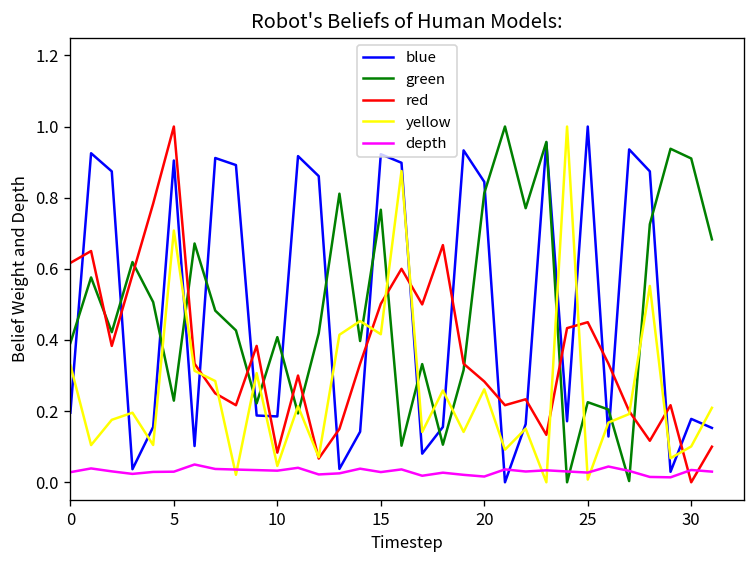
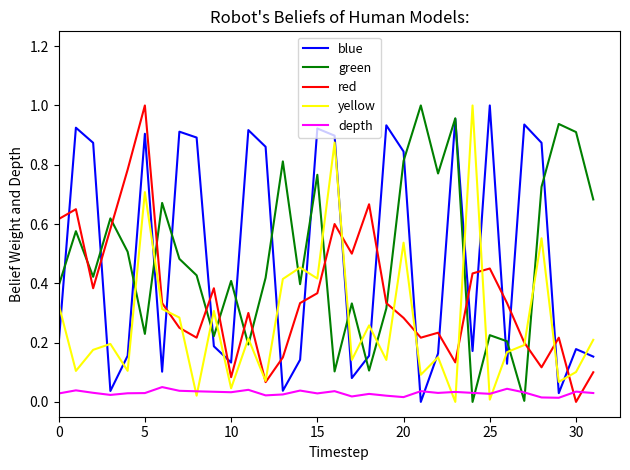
blue, 10: 0.19 -> 0.13
red, 15: 0.50 -> 0.37
yellow, 20: 0.26 -> 0.54
